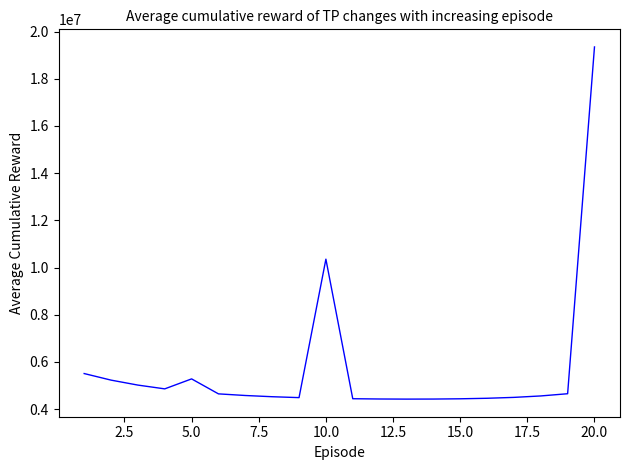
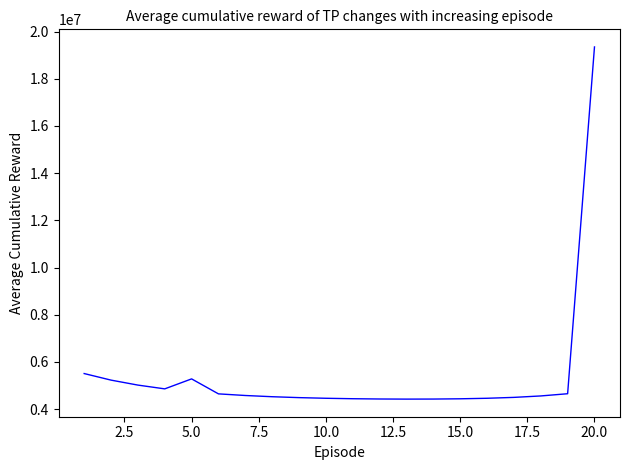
10.0: 10400000 -> 4500000
